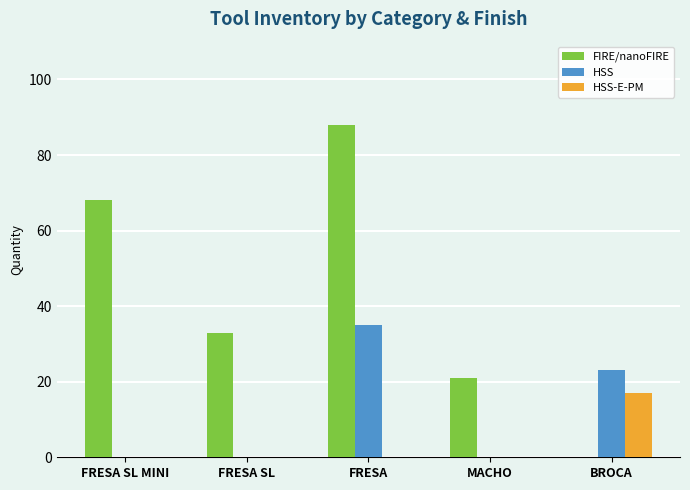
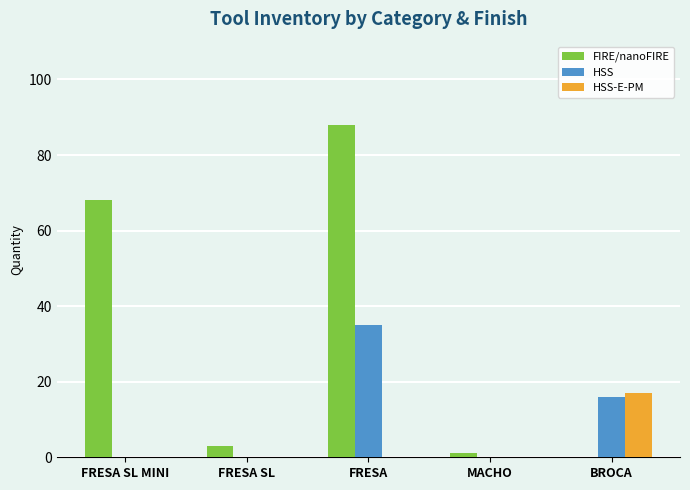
FIRE/nanoFIRE, FRESA SL: 33 -> 3
FIRE/nanoFIRE, MACHO: 21 -> 1
HSS, BROCA: 23 -> 16
